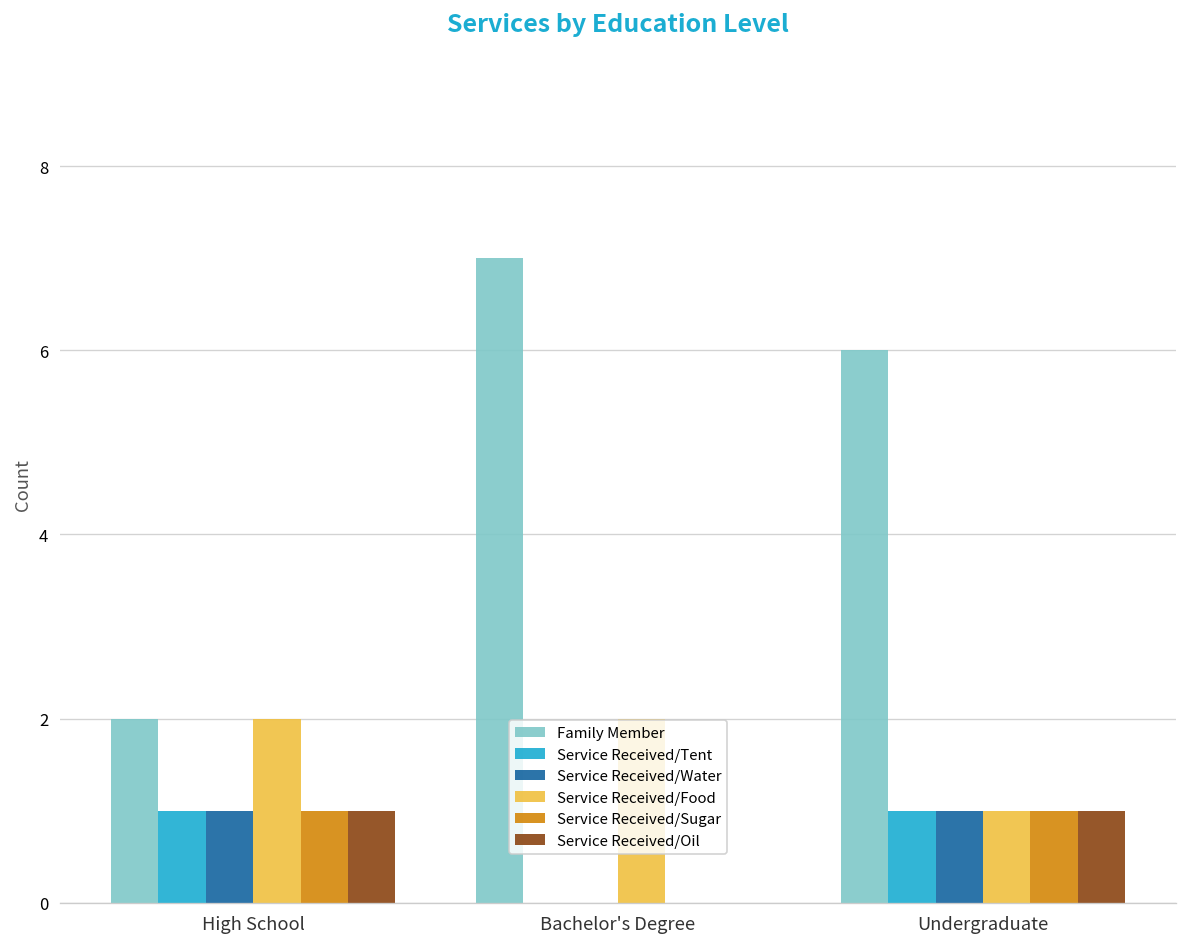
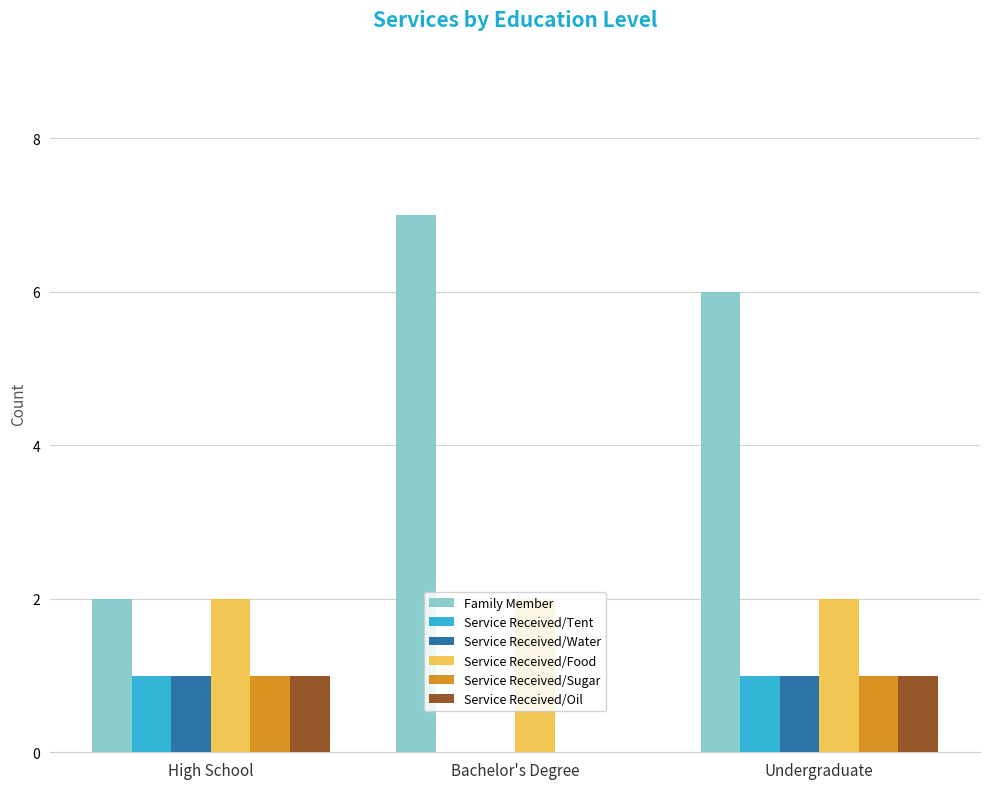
Service Received/Food, Undergraduate: 1 -> 2
